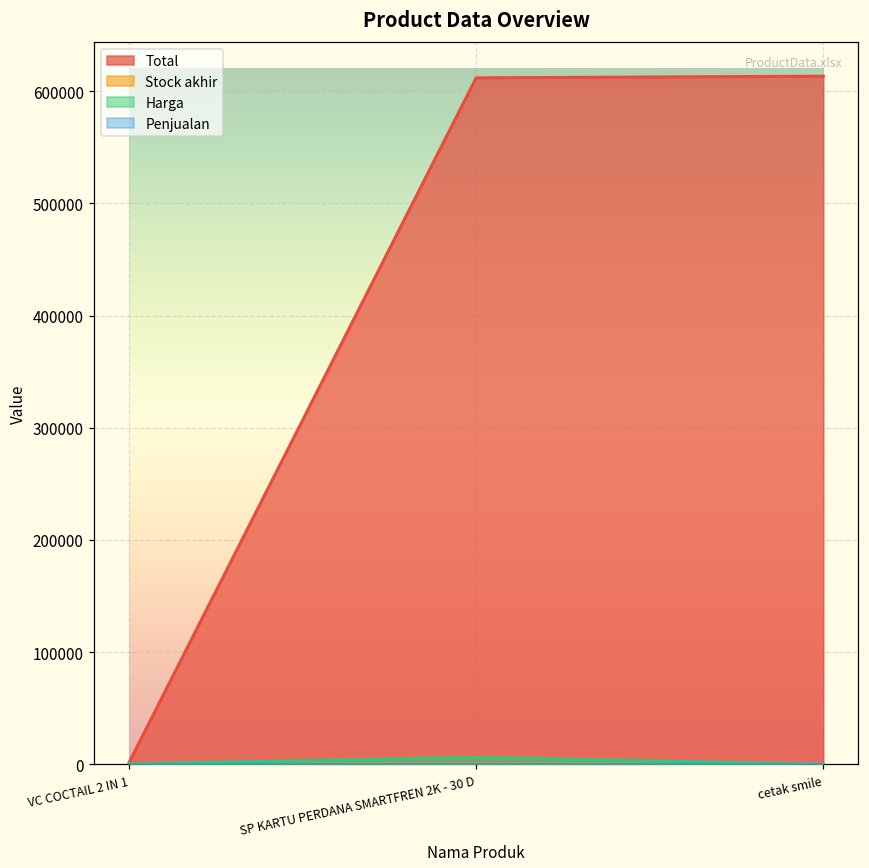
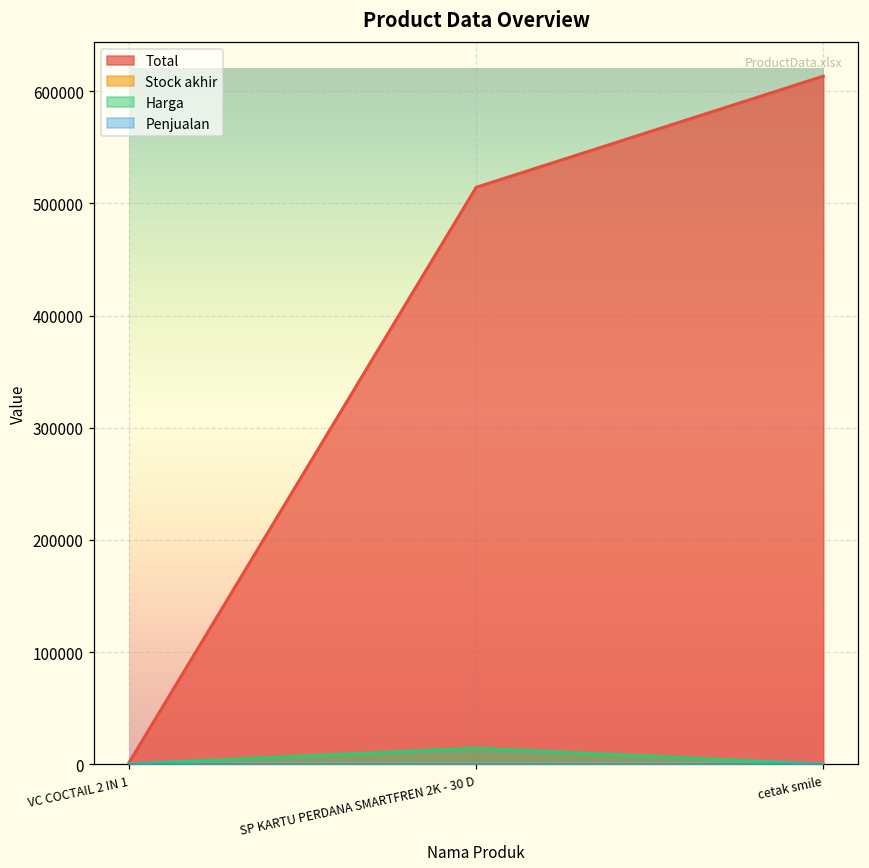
Total, SP KARTU PERDANA SMARTFREN 2K - 30 D: 612000 -> 514000
Harga, SP KARTU PERDANA SMARTFREN 2K - 30 D: 6000 -> 14000
